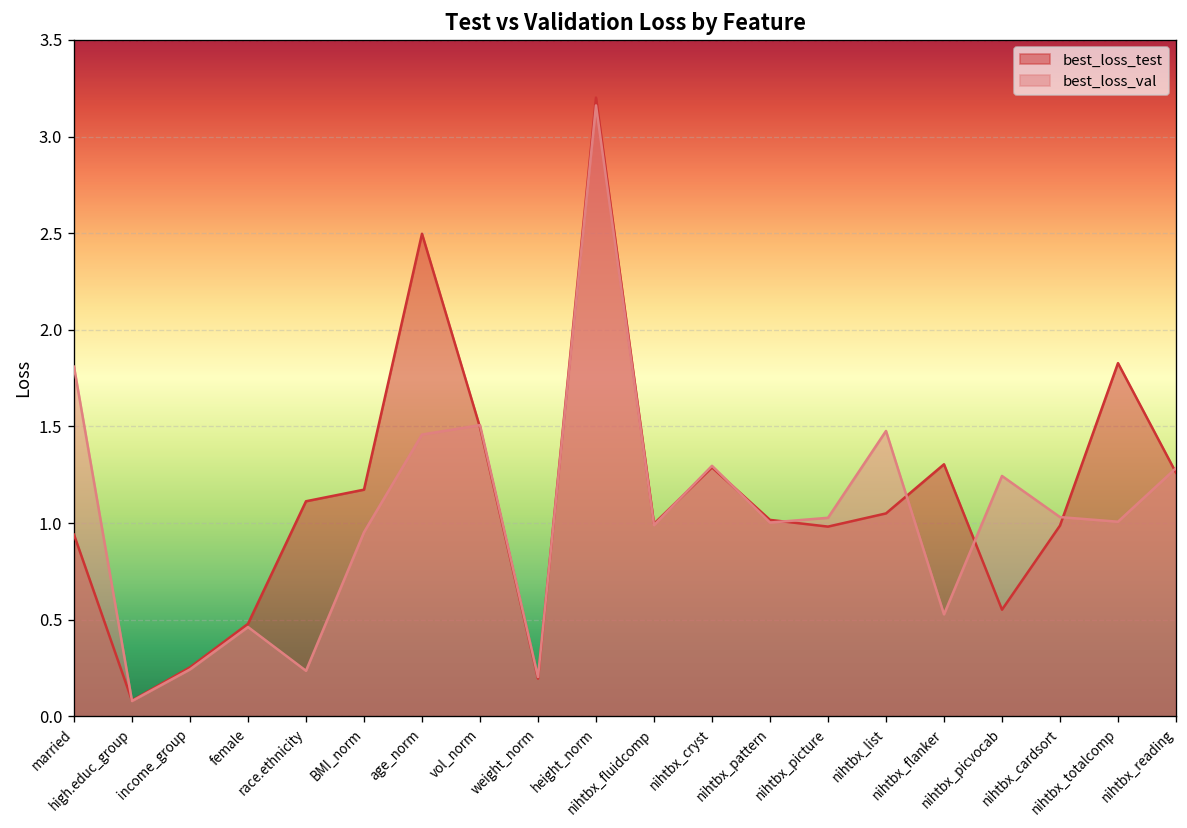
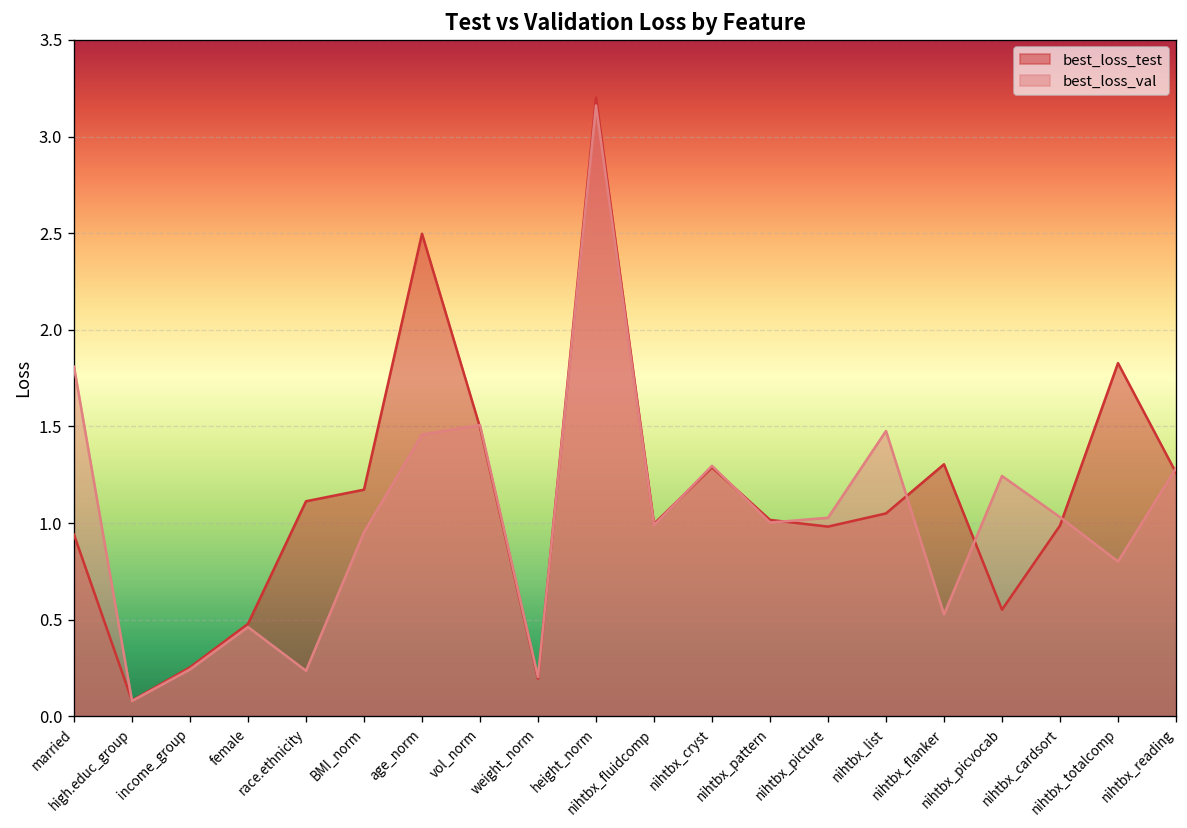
best_loss_val, nihtbx_totalcomp: 1.01 -> 0.80
